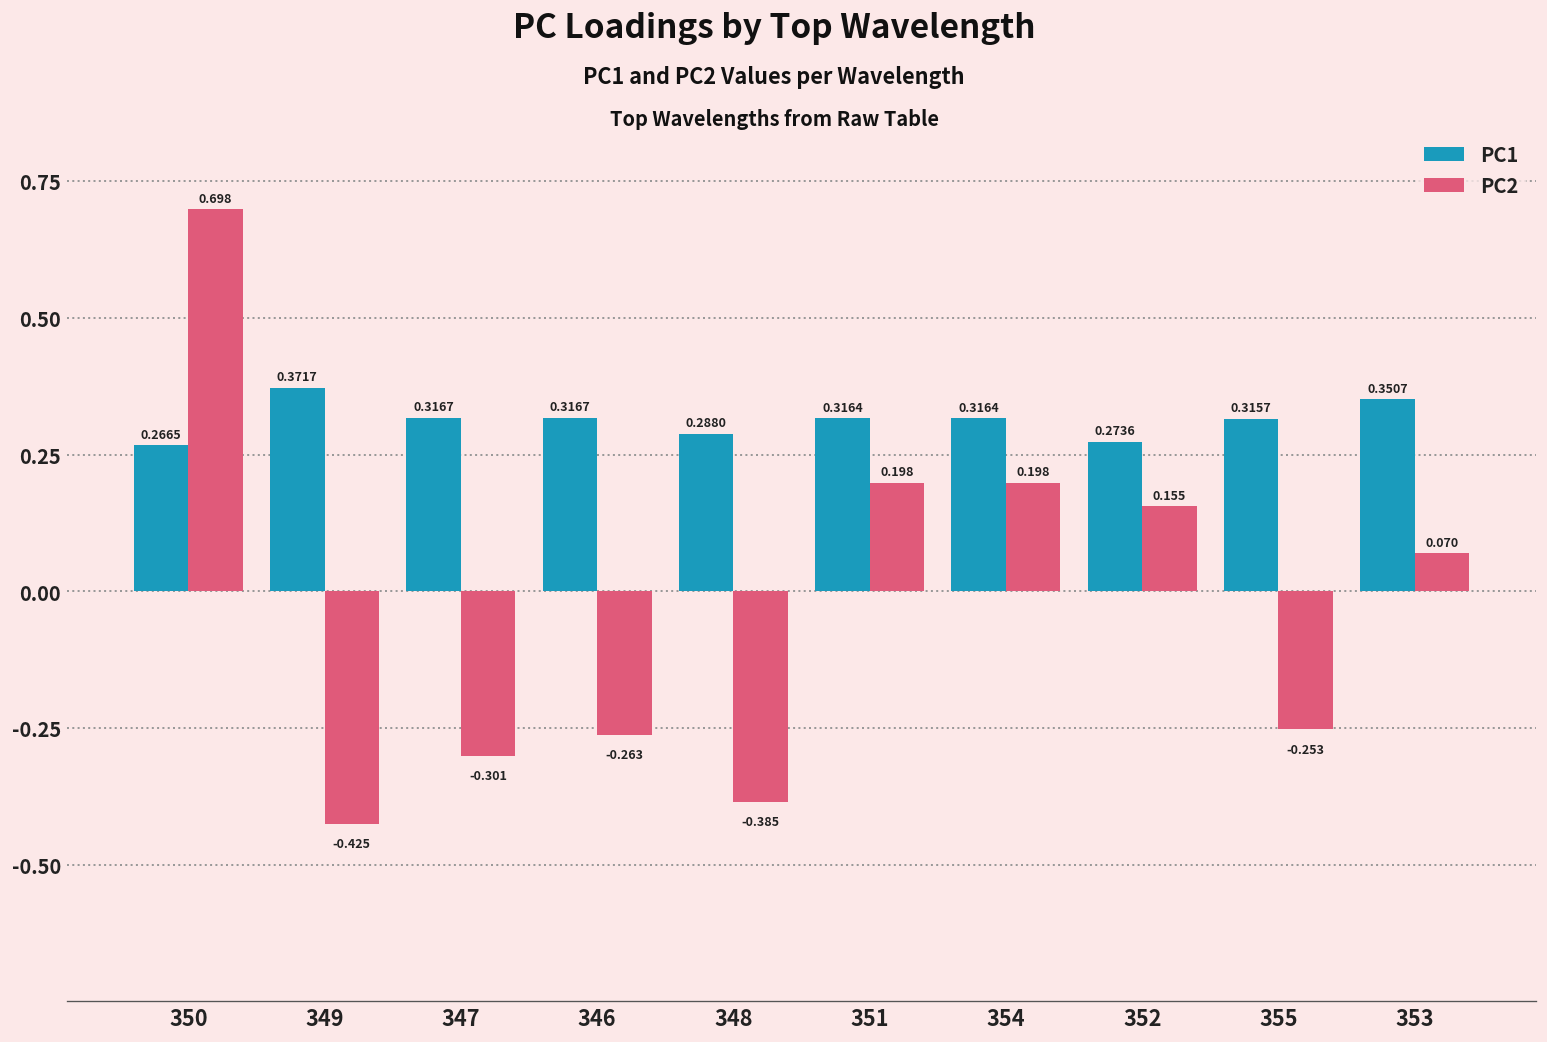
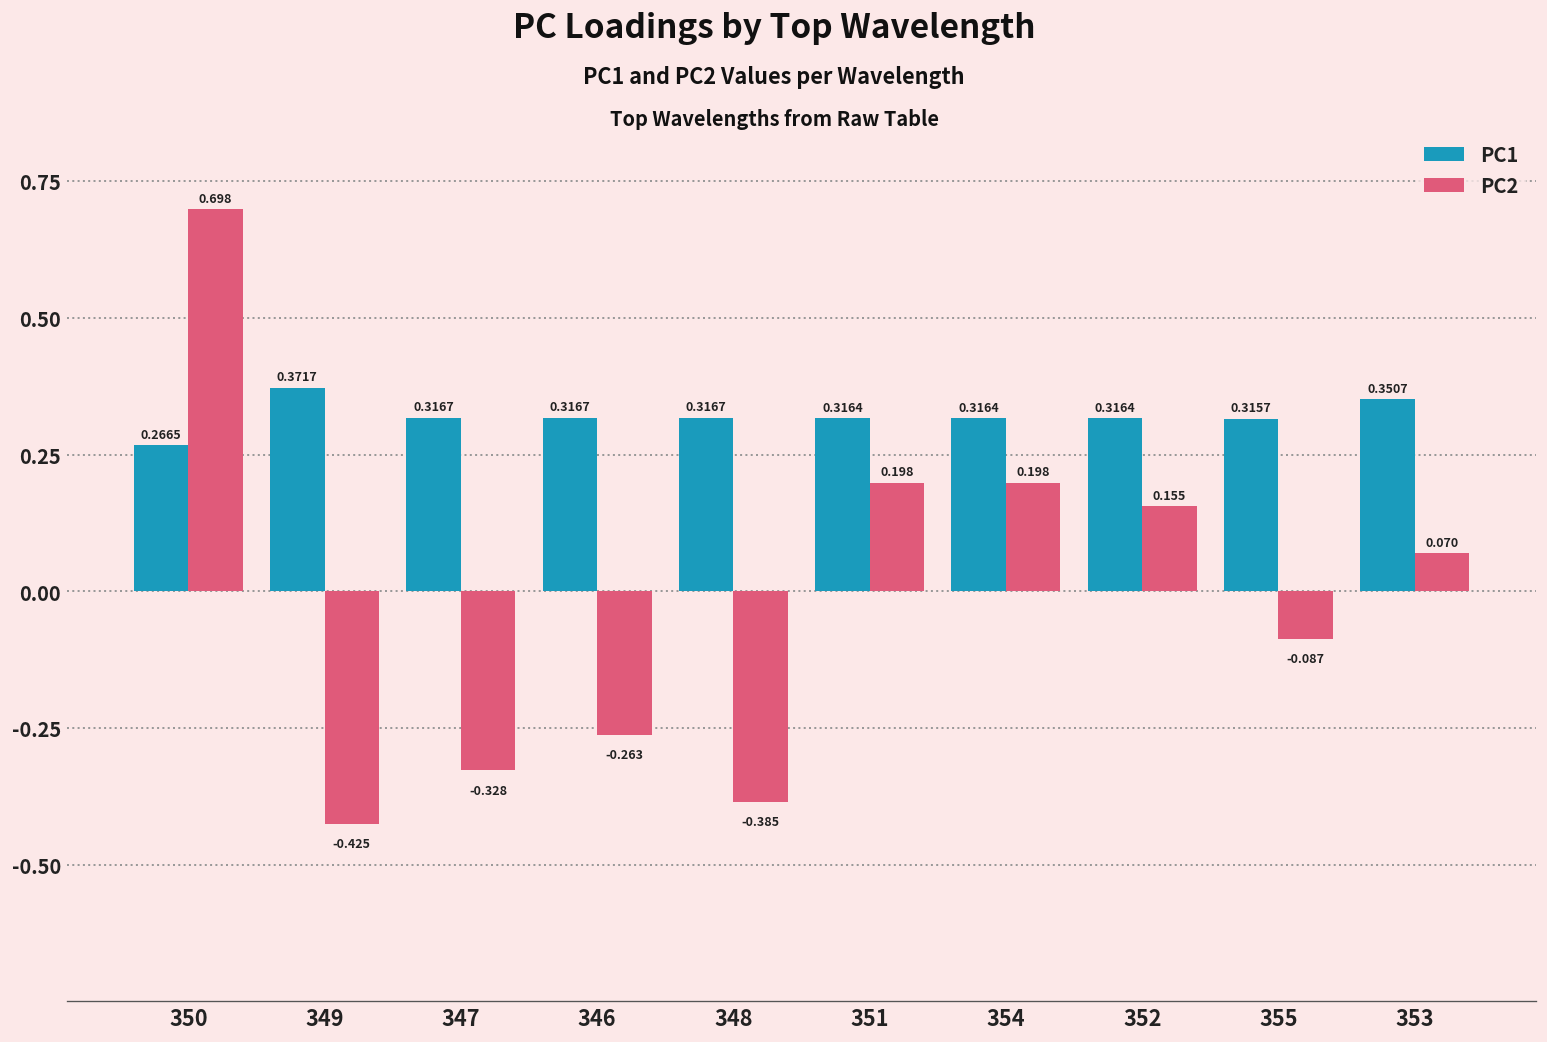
PC2, 347: -0.301 -> -0.328
PC1, 348: 0.2880 -> 0.3167
PC1, 352: 0.2736 -> 0.3164
PC2, 355: -0.253 -> -0.087
